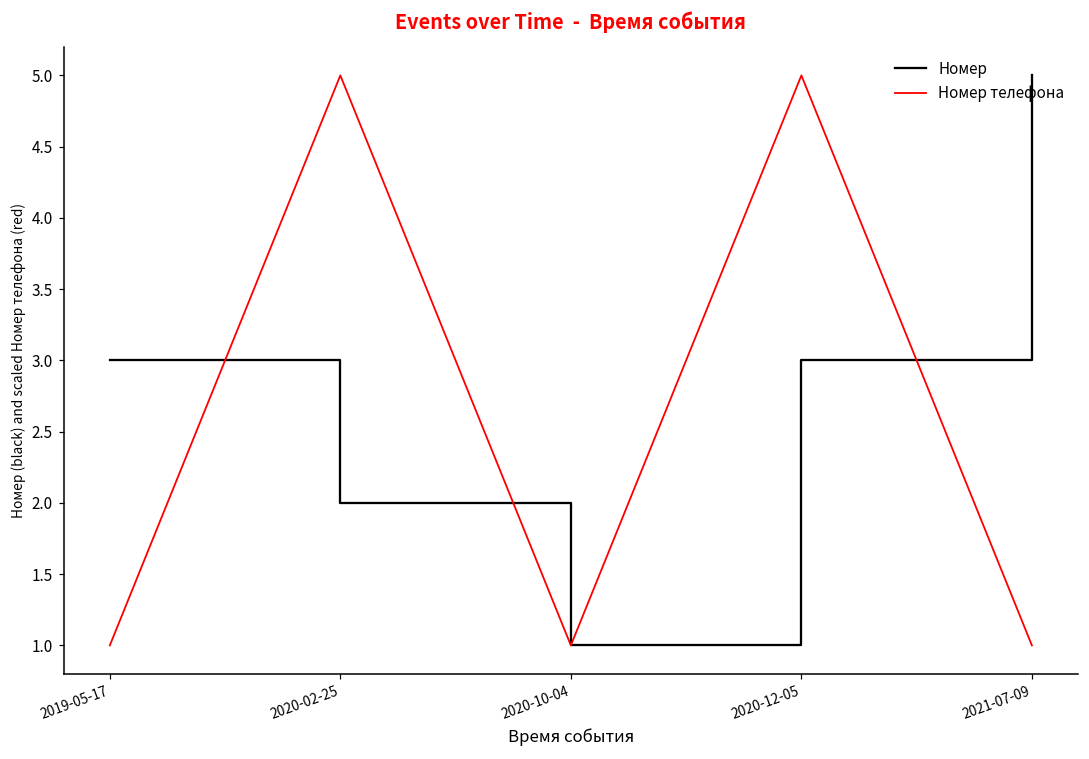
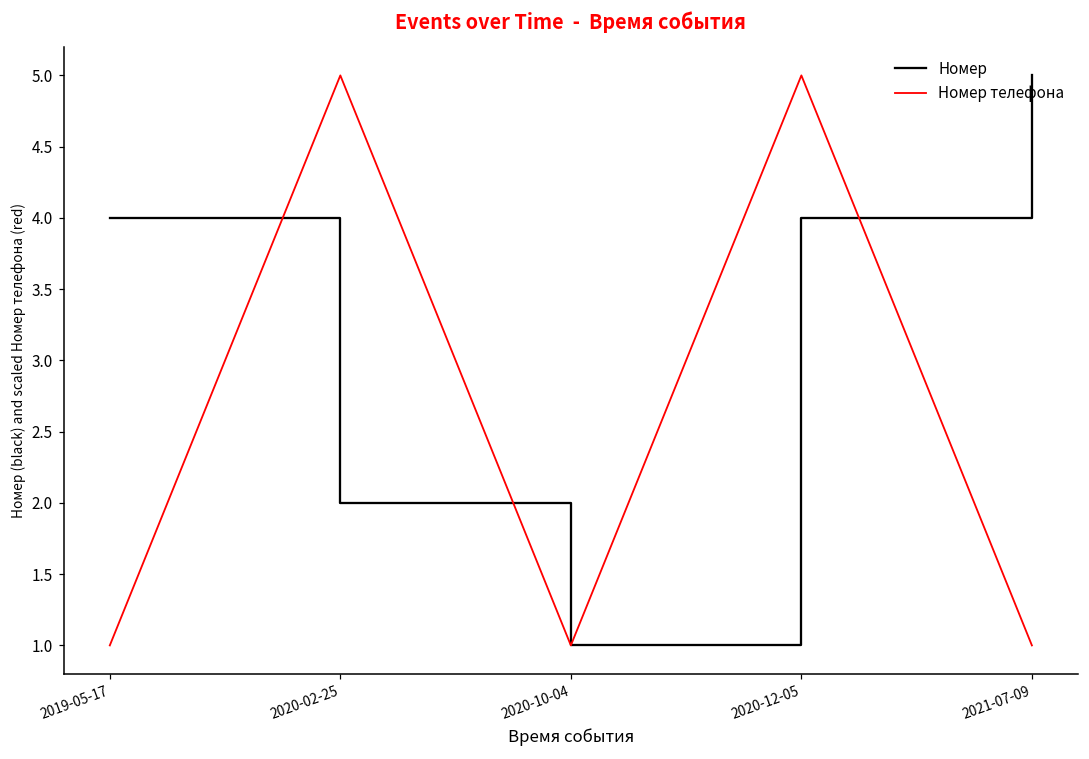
Номер, 2019-05-17: 3 -> 4
Номер, 2020-12-05: 3 -> 4
